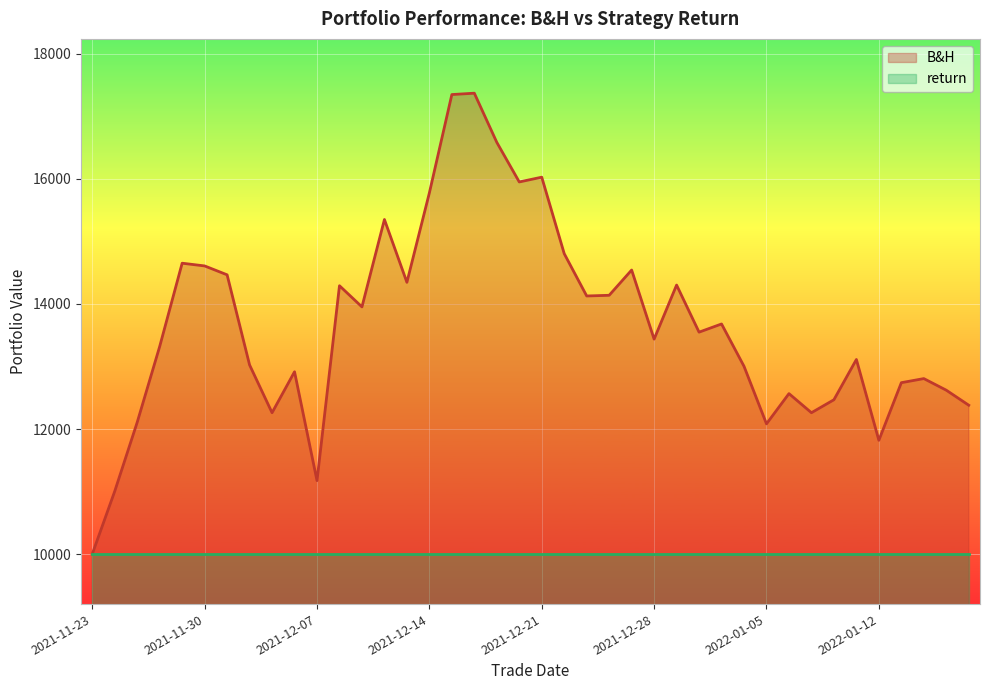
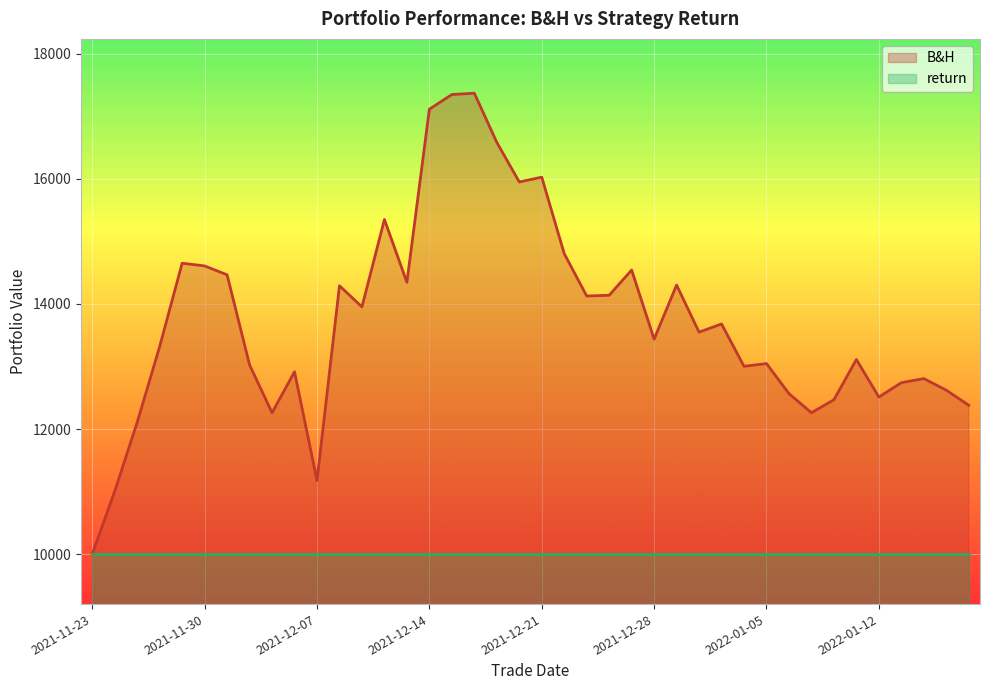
B&H, 2021-12-14: 15800 -> 17100
B&H, 2022-01-05: 12100 -> 13000
B&H, 2022-01-12: 11800 -> 12500
